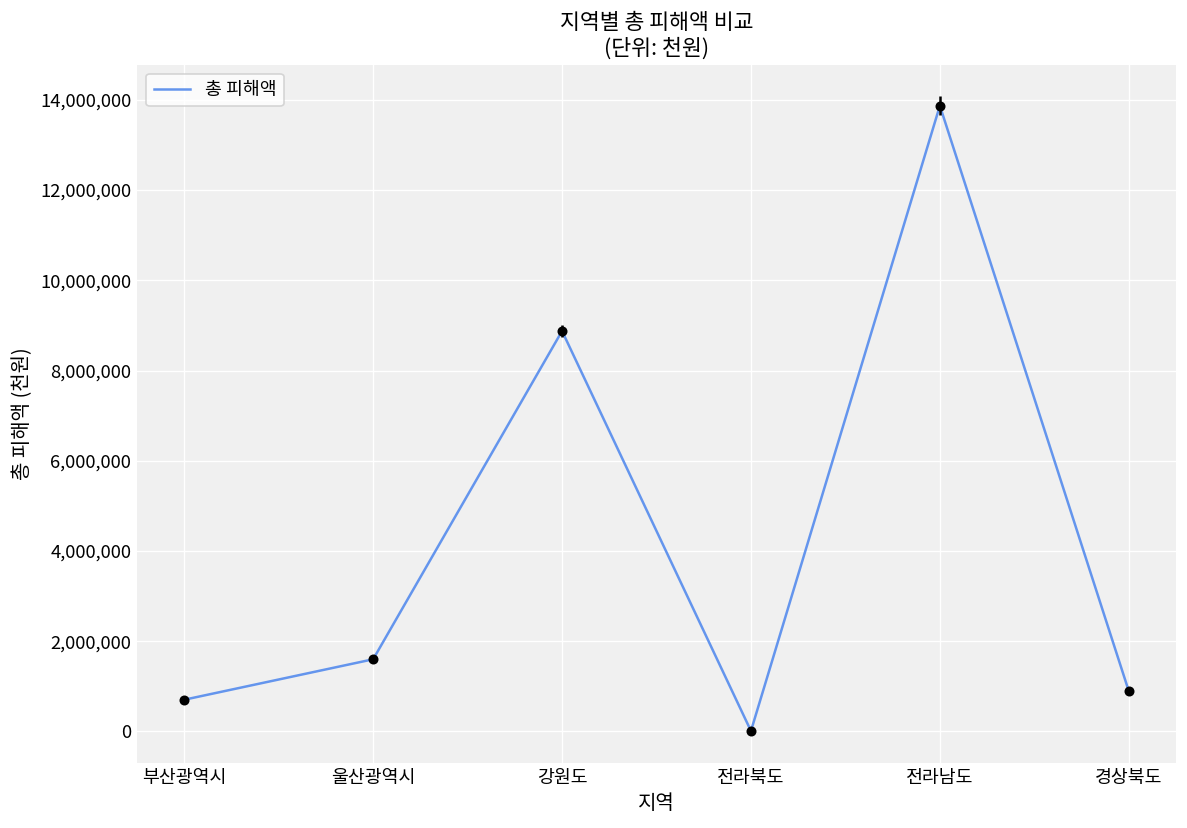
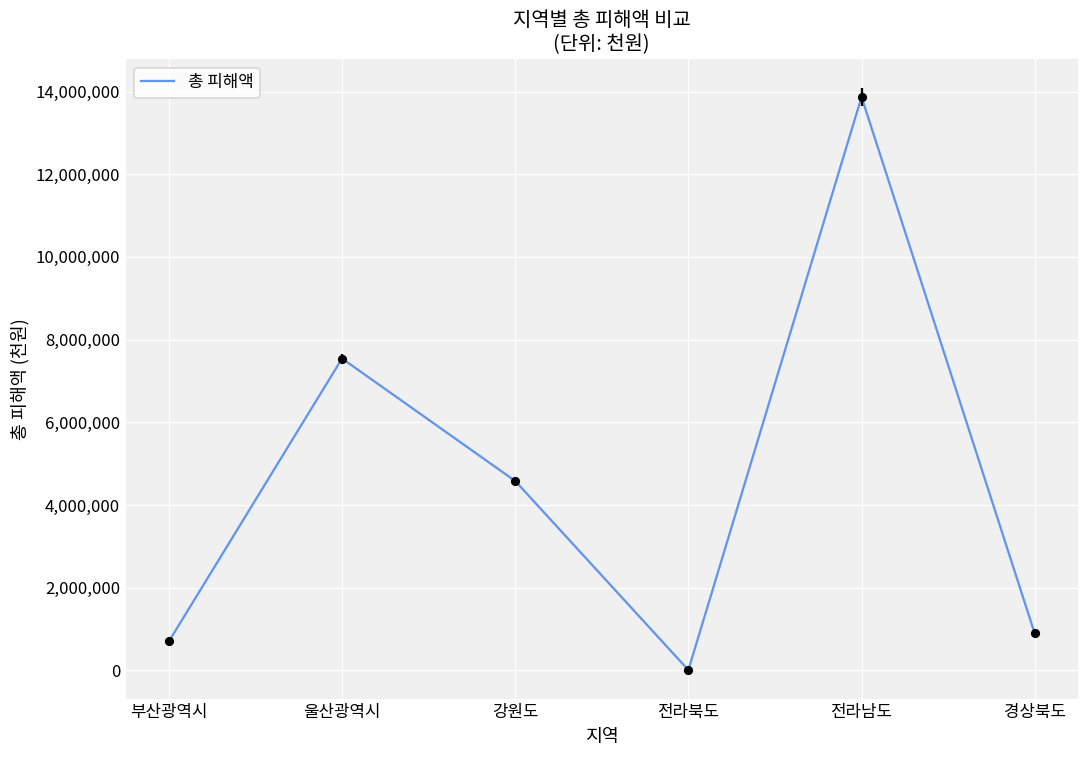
울산광역시: 1,600,000 -> 7,500,000
강원도: 8,900,000 -> 4,600,000
